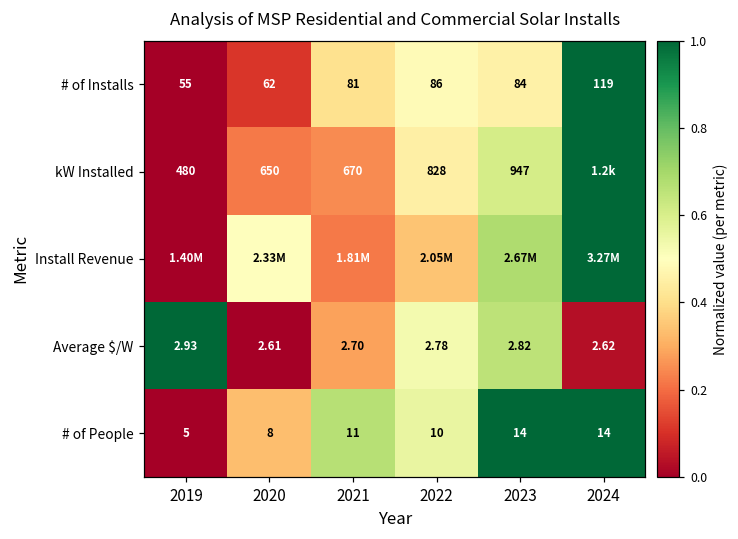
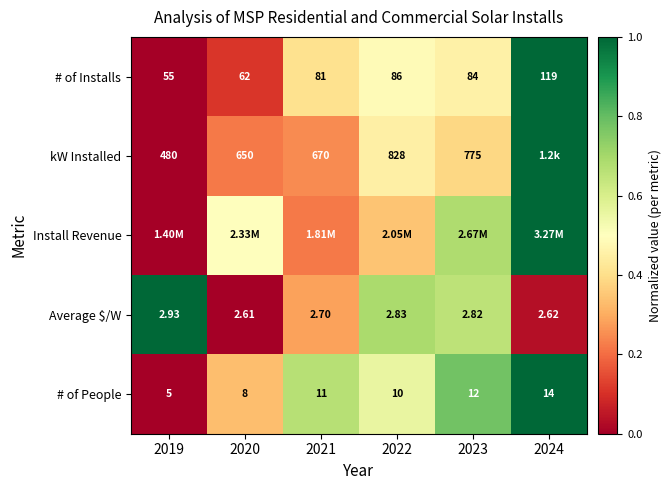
kW Installed, 2023: 947 -> 775
Average $/W, 2022: 2.78 -> 2.83
# of People, 2023: 14 -> 12
